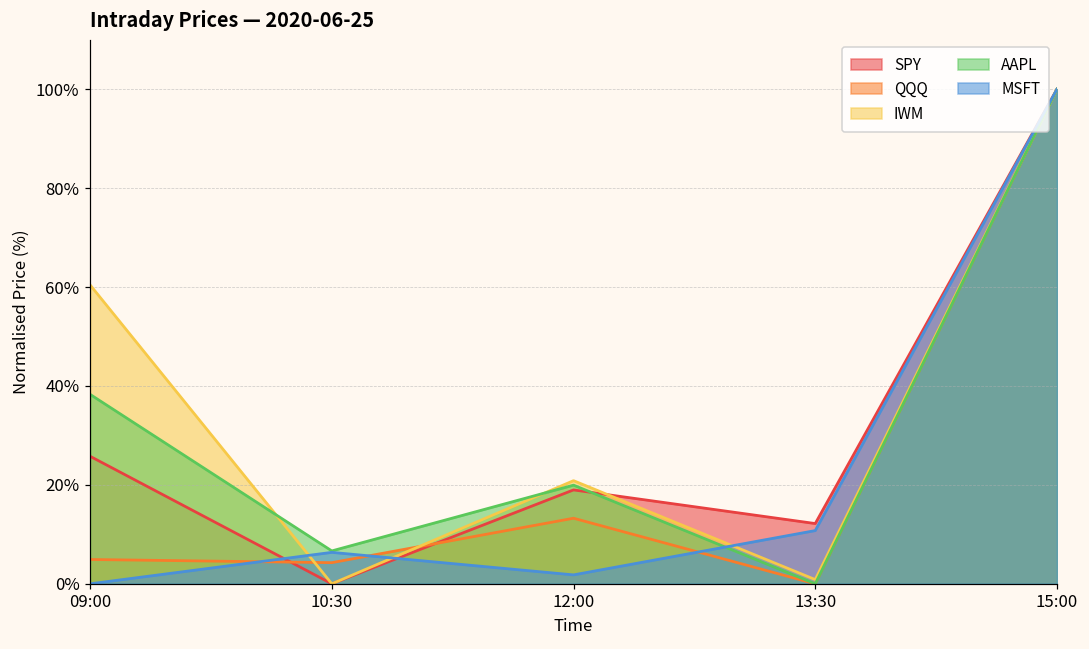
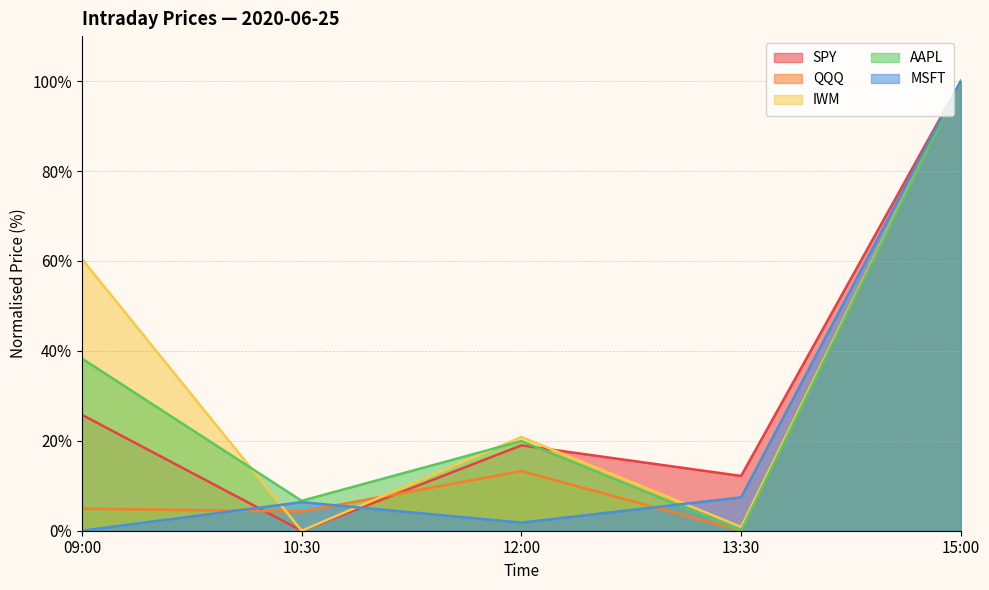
MSFT, 13:30: 11% -> 7%
